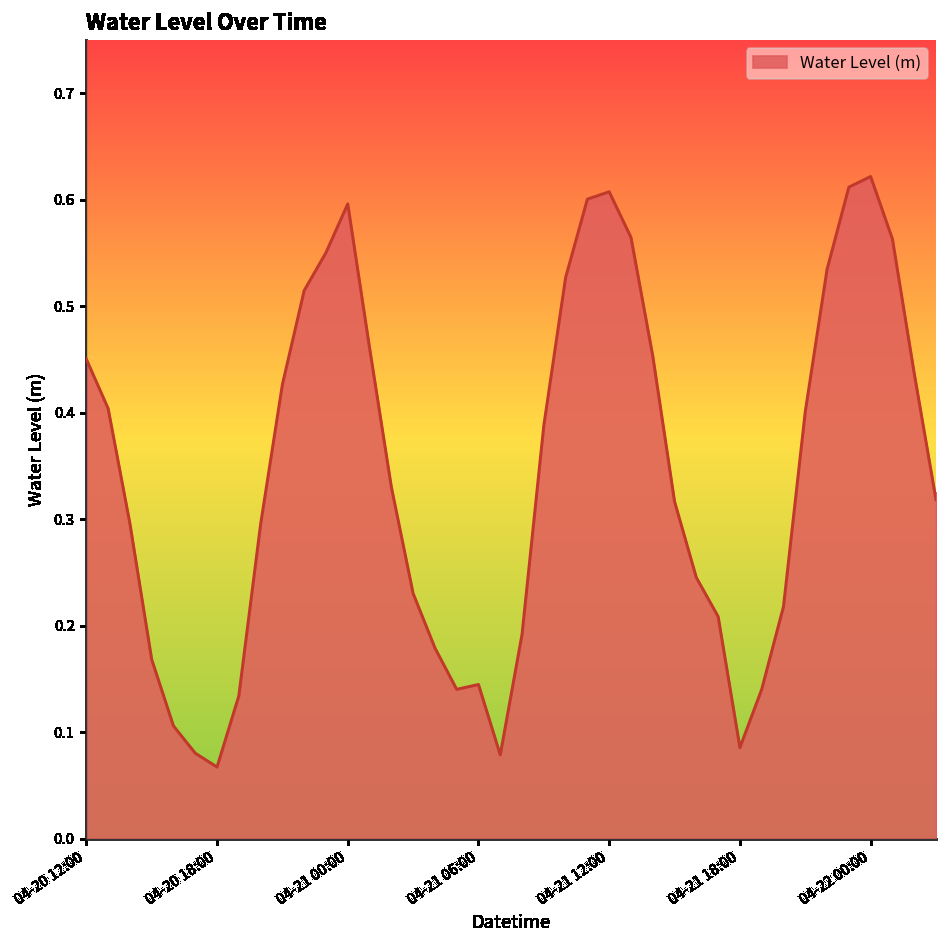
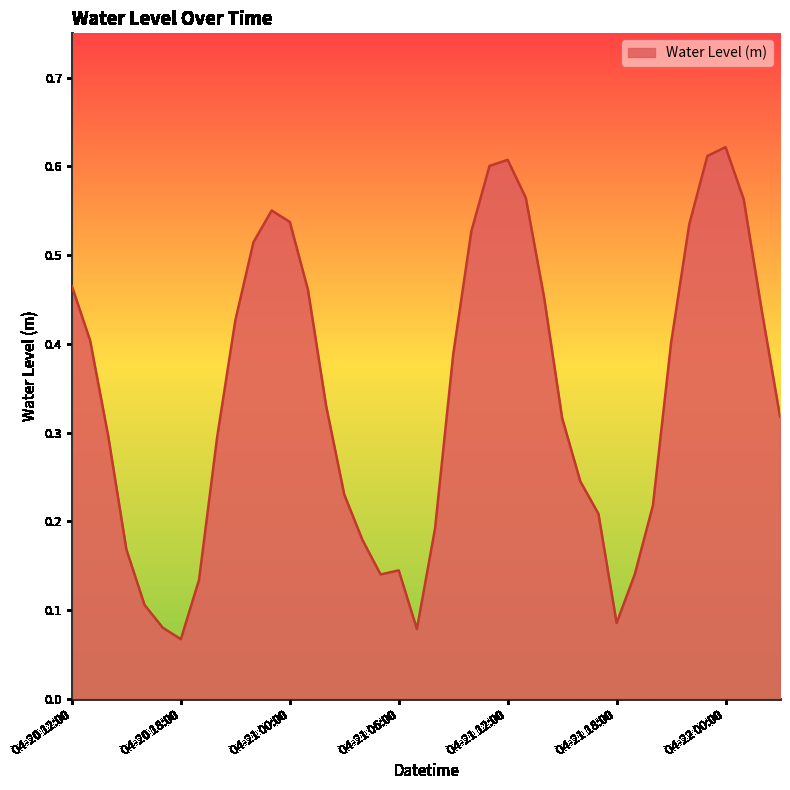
04-20 12:00: 0.45 -> 0.46
04-21 00:00: 0.60 -> 0.54
